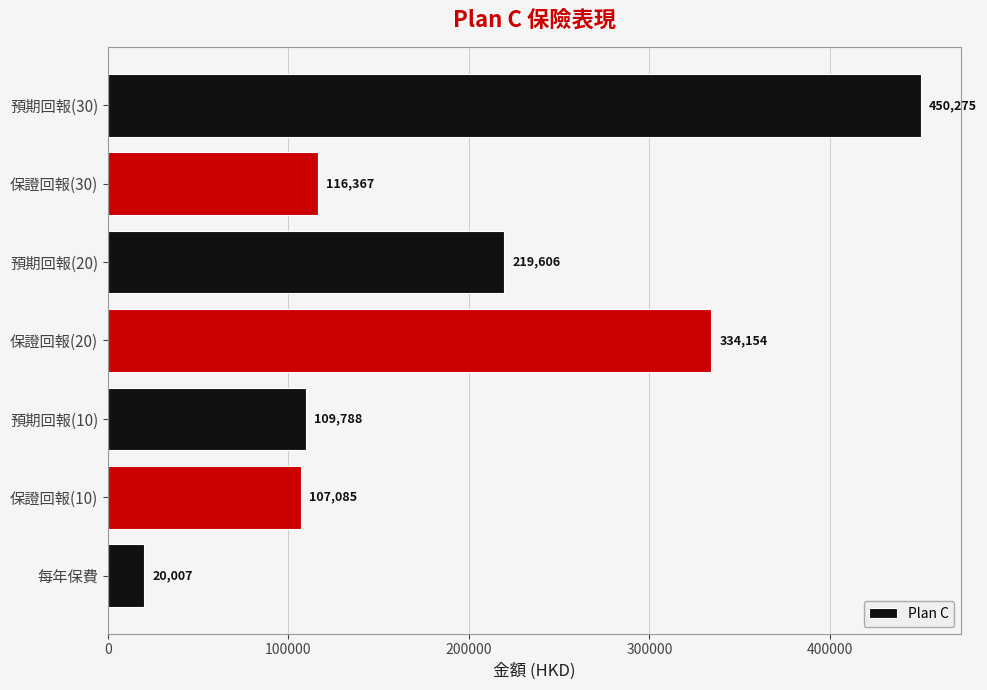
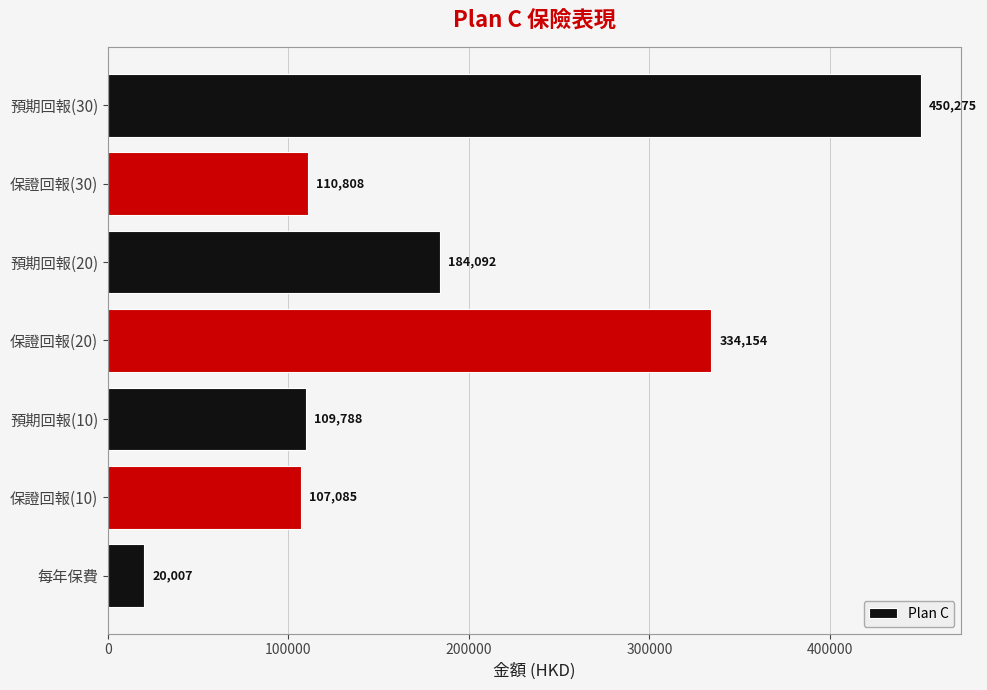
保證回報(30): 116,367 -> 110,808
預期回報(20): 219,606 -> 184,092
